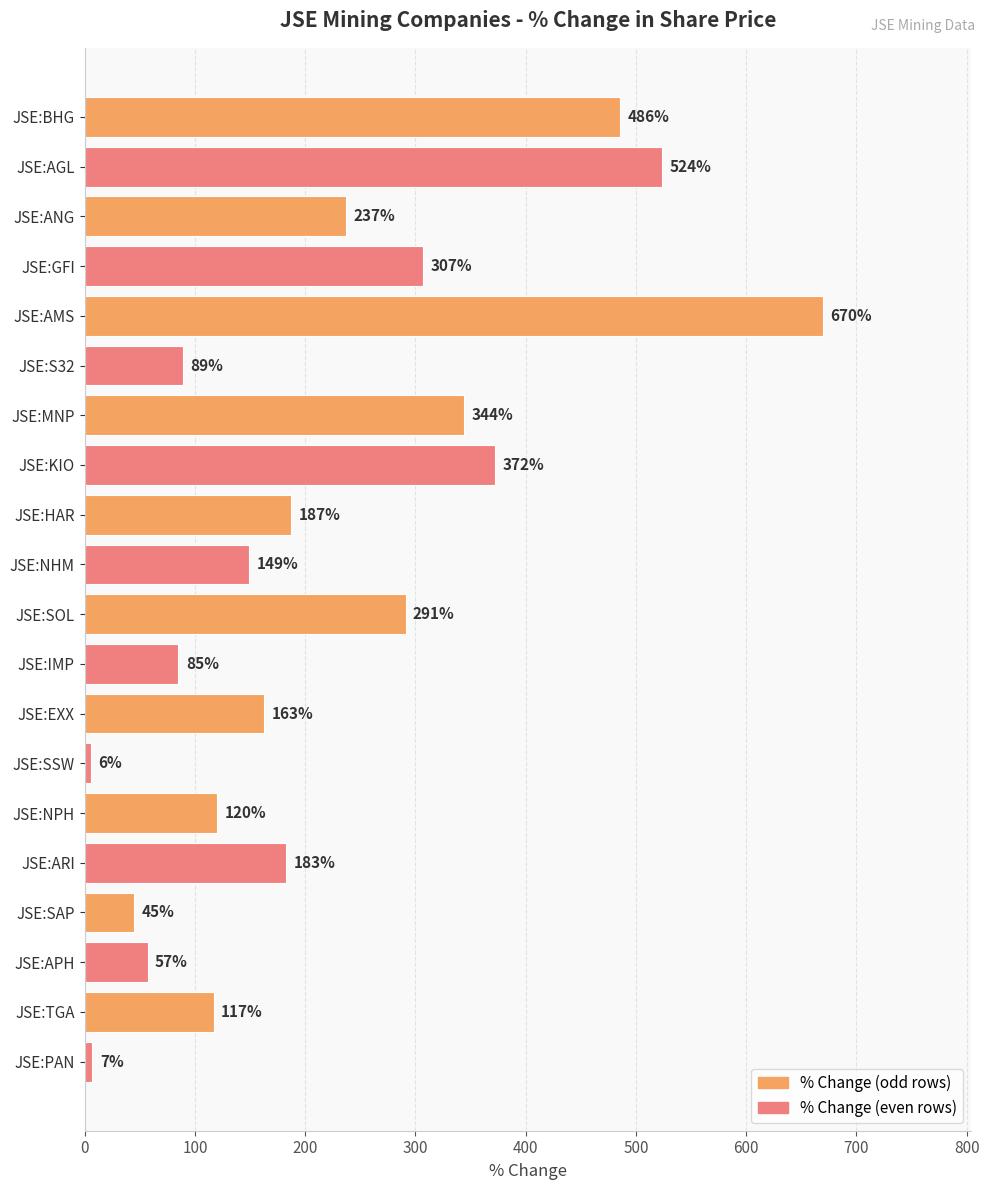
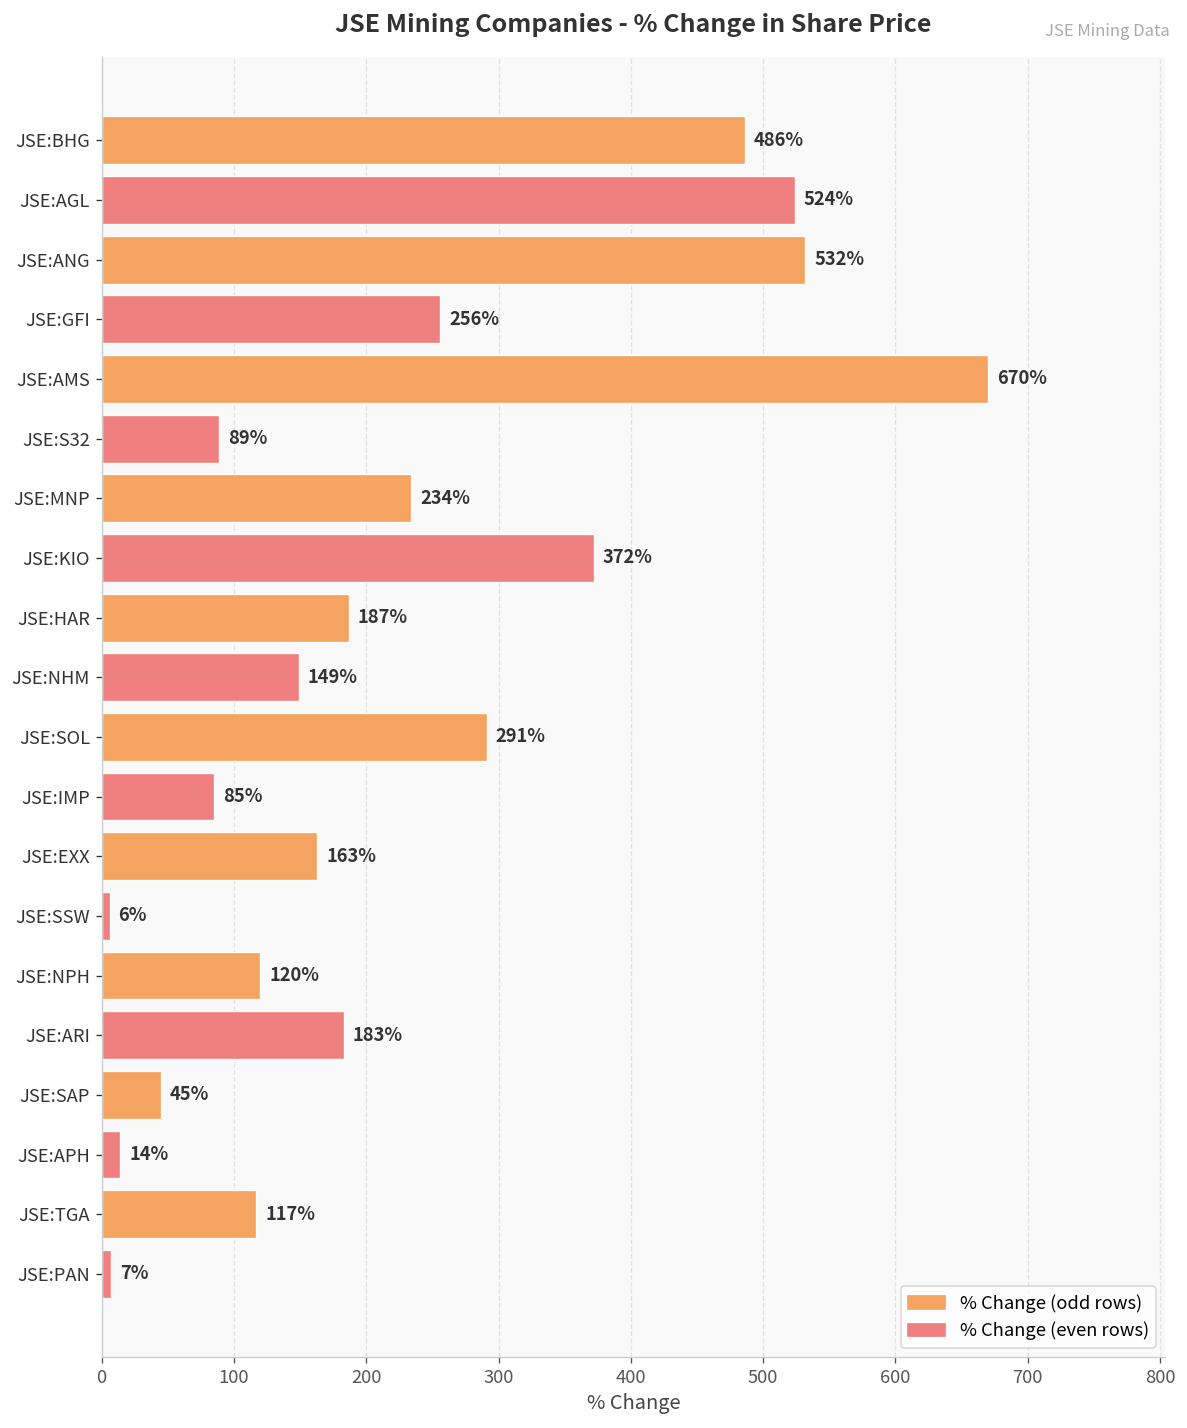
JSE:ANG: 237% -> 532%
JSE:GFI: 307% -> 256%
JSE:MNP: 344% -> 234%
JSE:APH: 57% -> 14%
